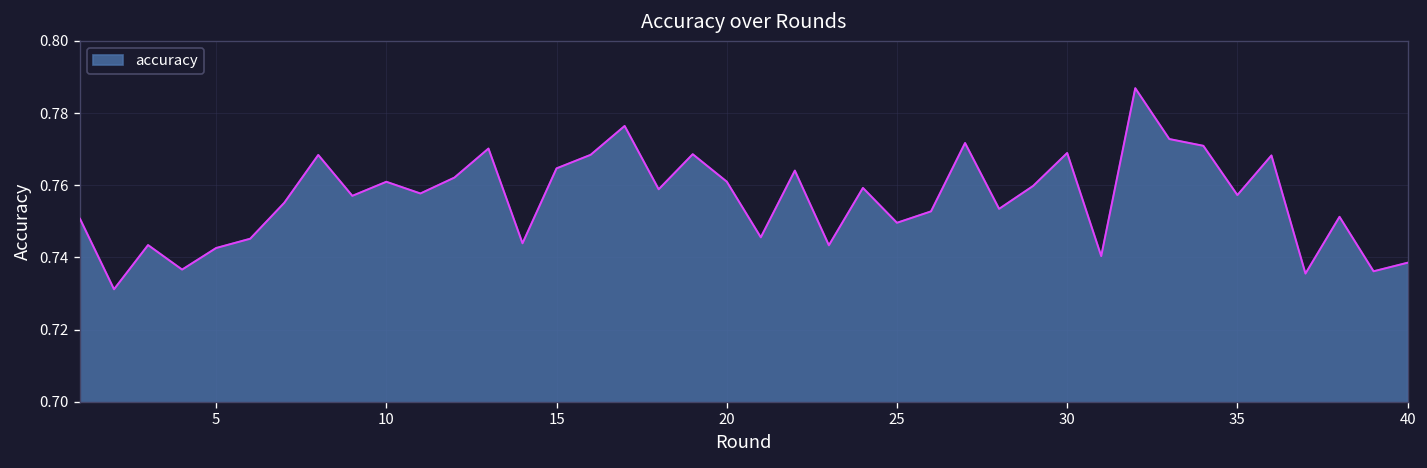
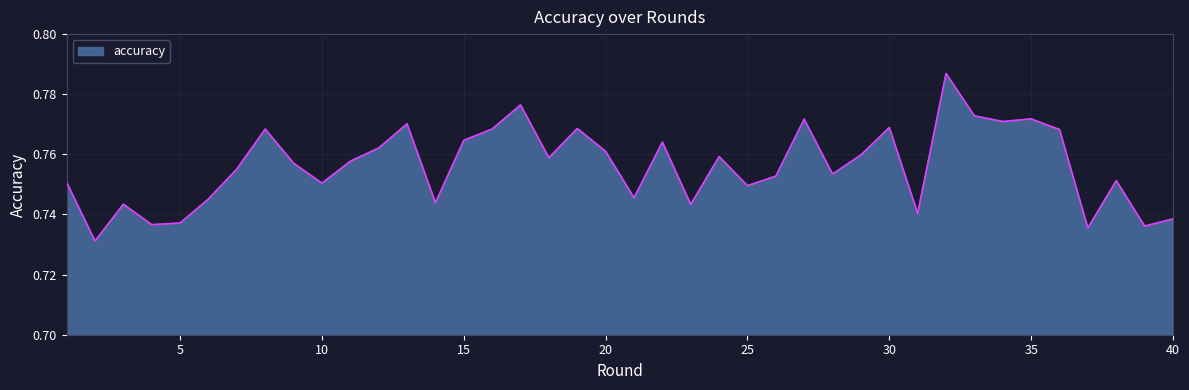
5: 0.743 -> 0.737
10: 0.761 -> 0.750
35: 0.757 -> 0.772
